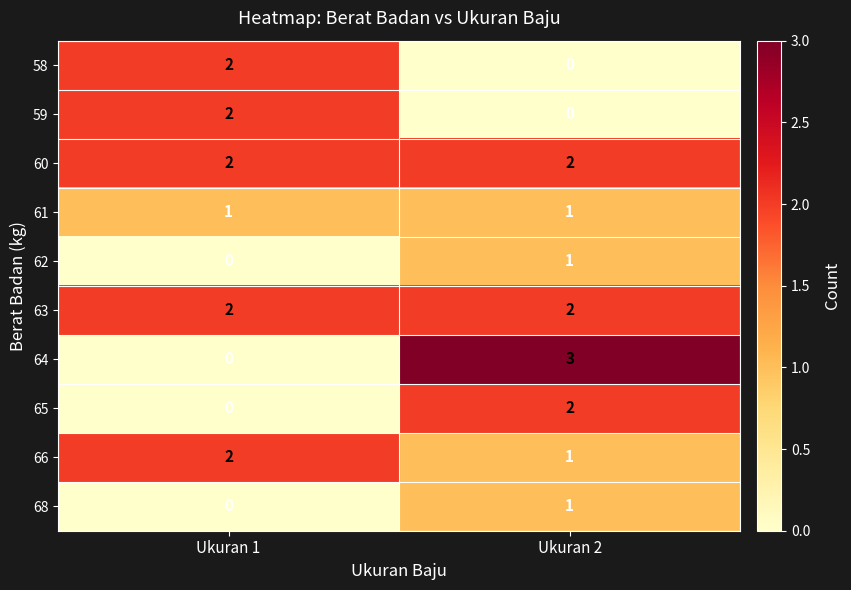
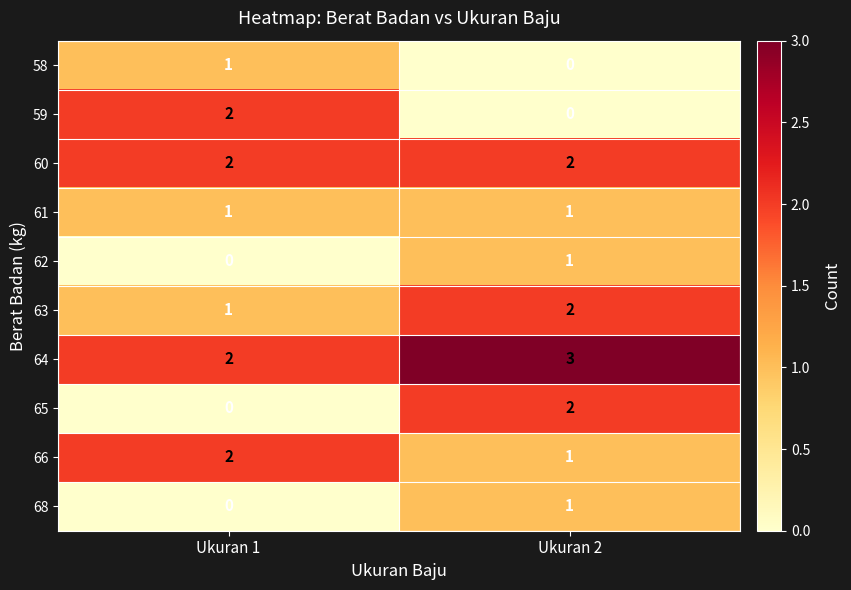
58, Ukuran 1: 2 -> 1
63, Ukuran 1: 2 -> 1
64, Ukuran 1: 0 -> 2
